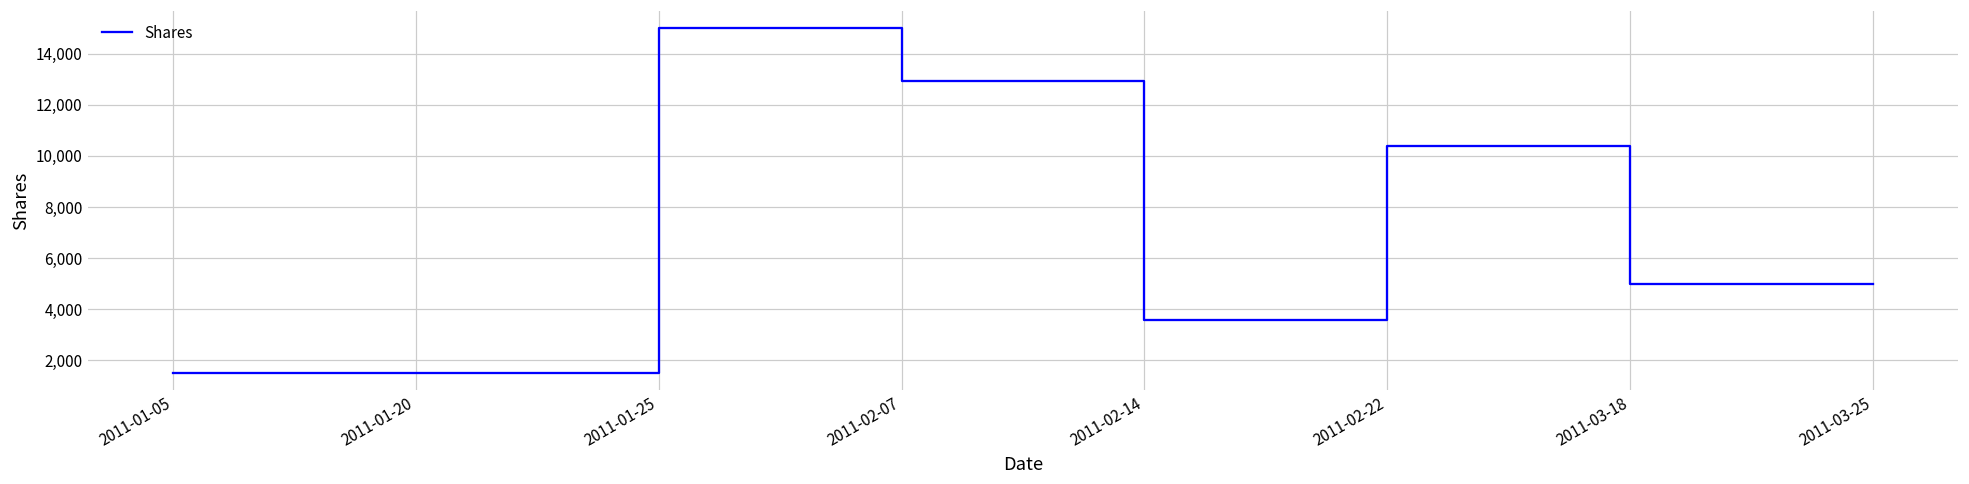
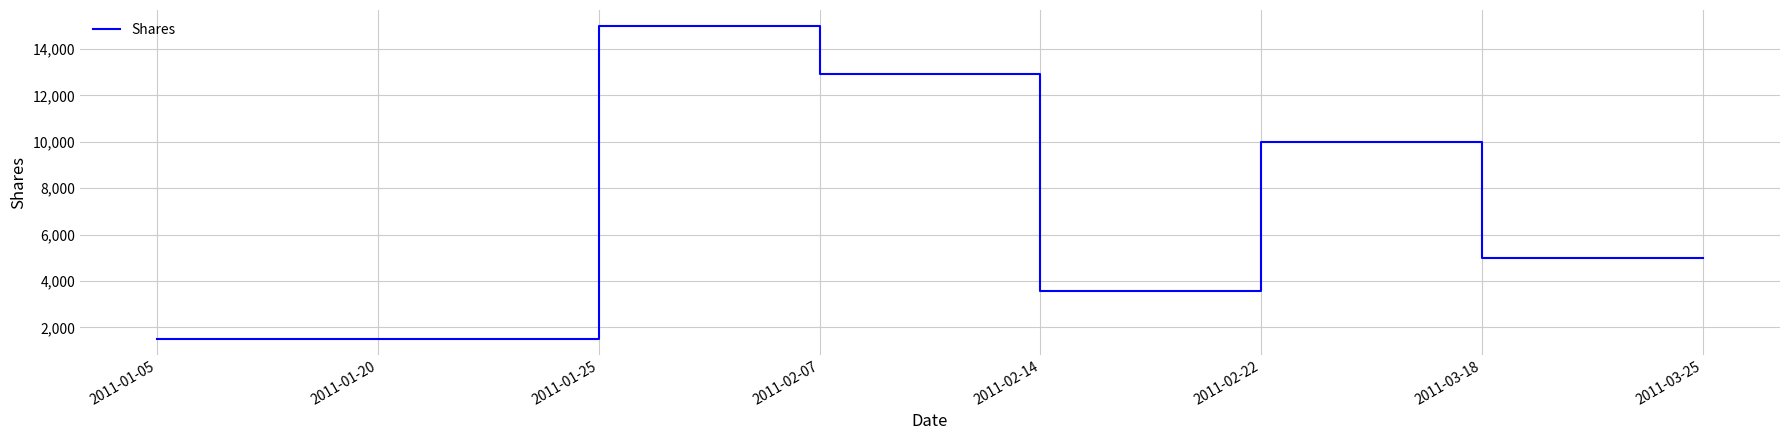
2011-02-22: 10,400 -> 10,000
